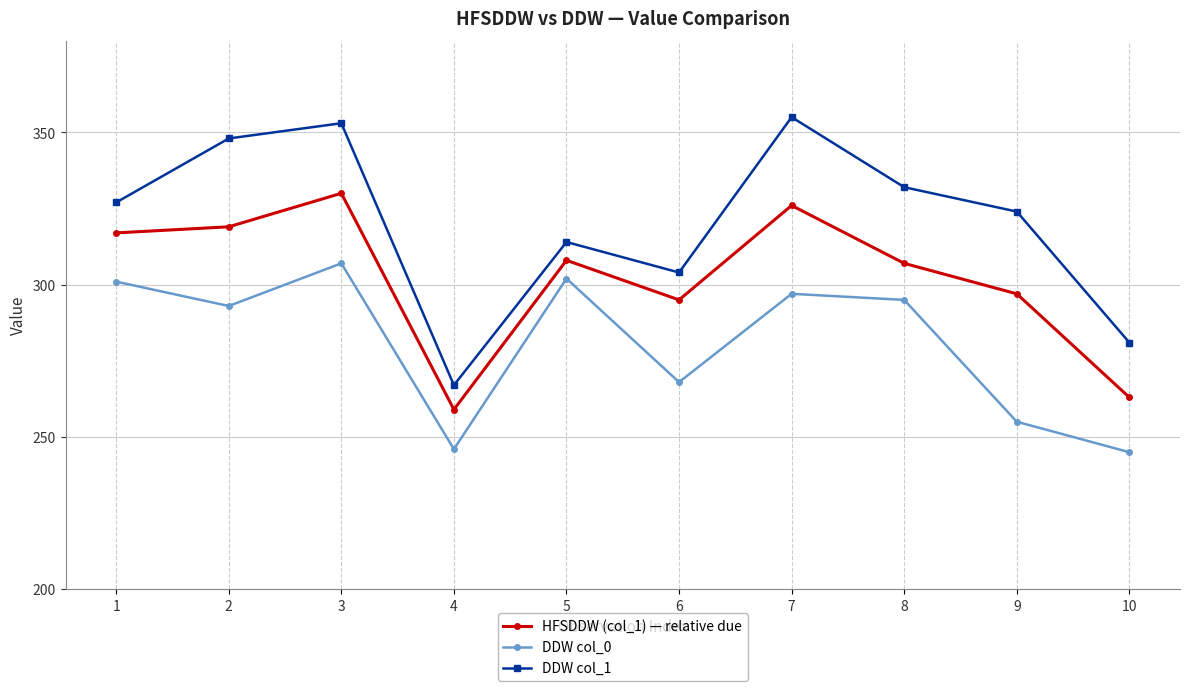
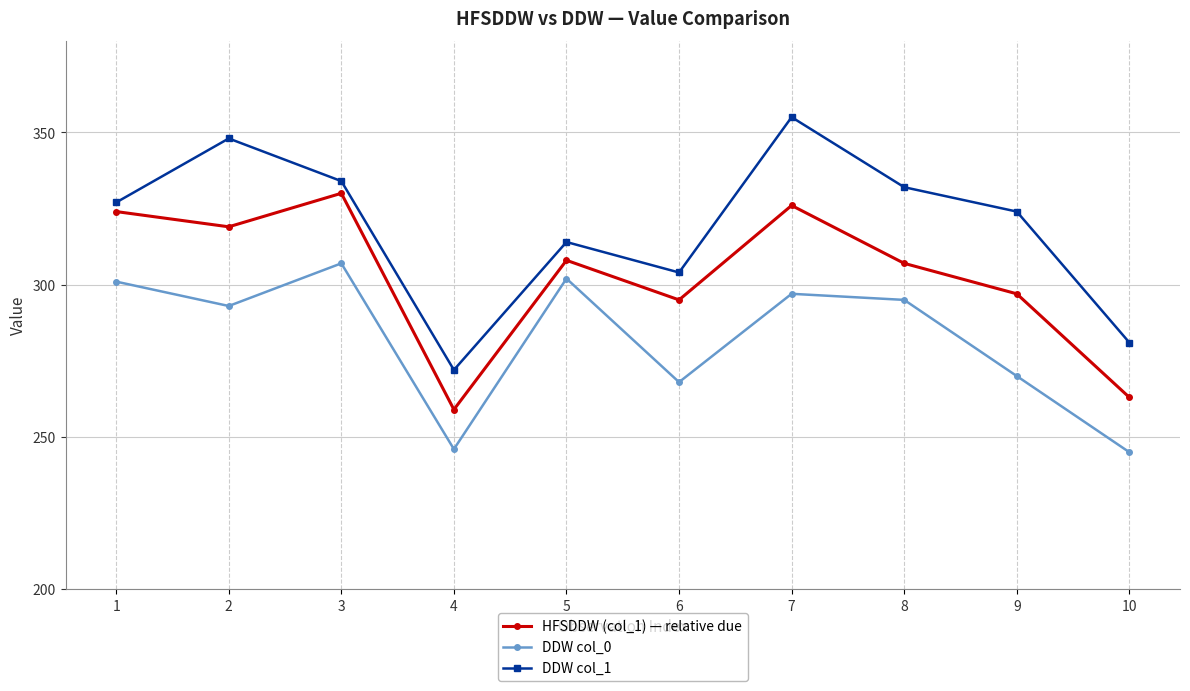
HFSDDW (col_1) — relative due, 1: 317 -> 324
DDW col_1, 3: 353 -> 334
DDW col_1, 4: 267 -> 272
DDW col_0, 9: 255 -> 270
